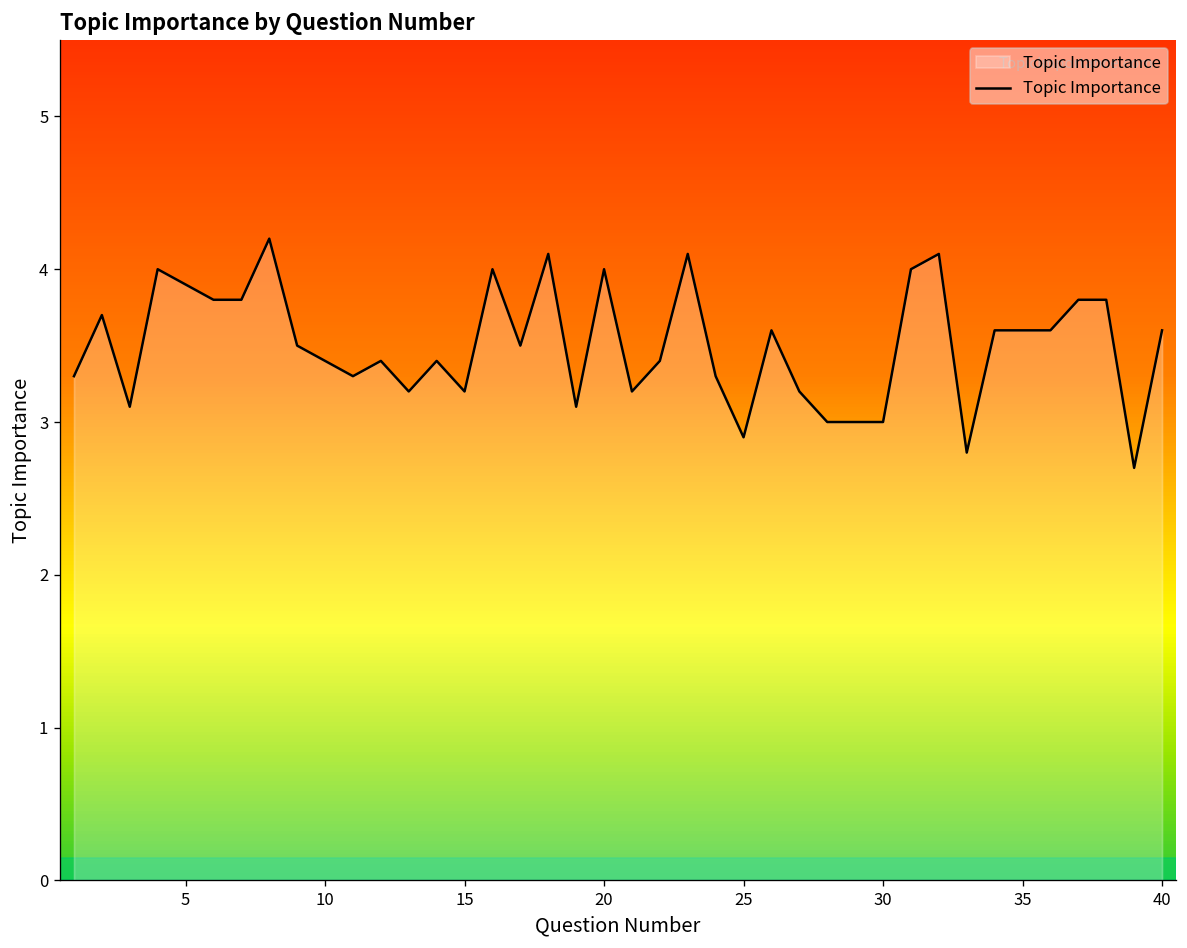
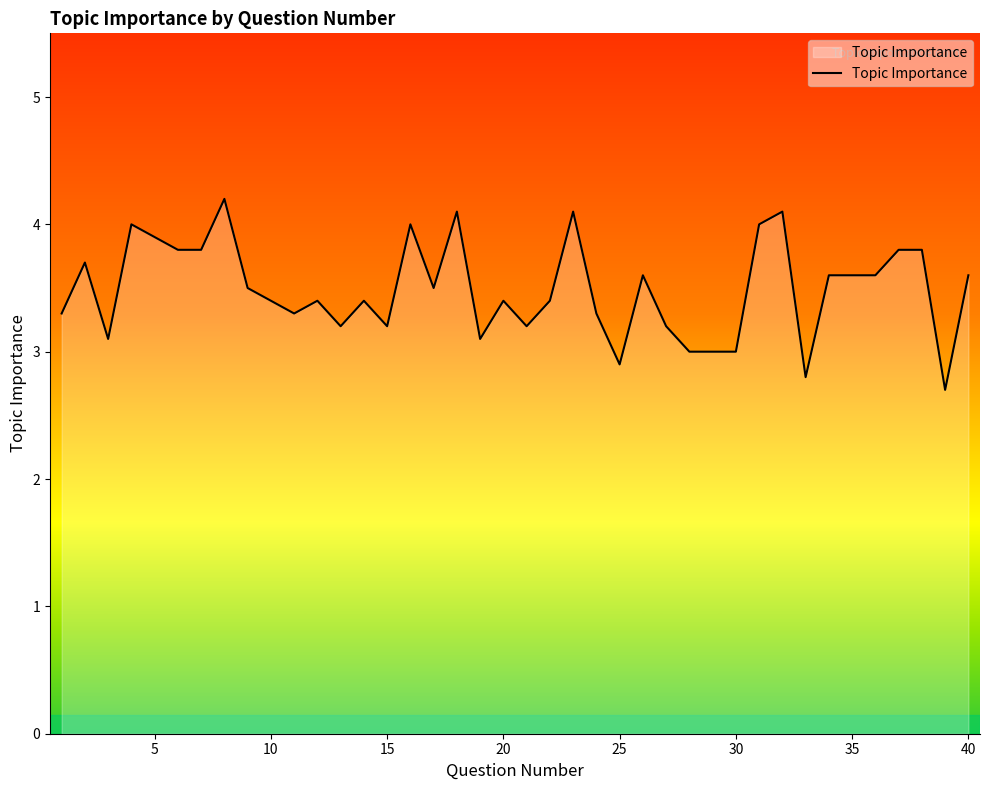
20: 4.0 -> 3.4
